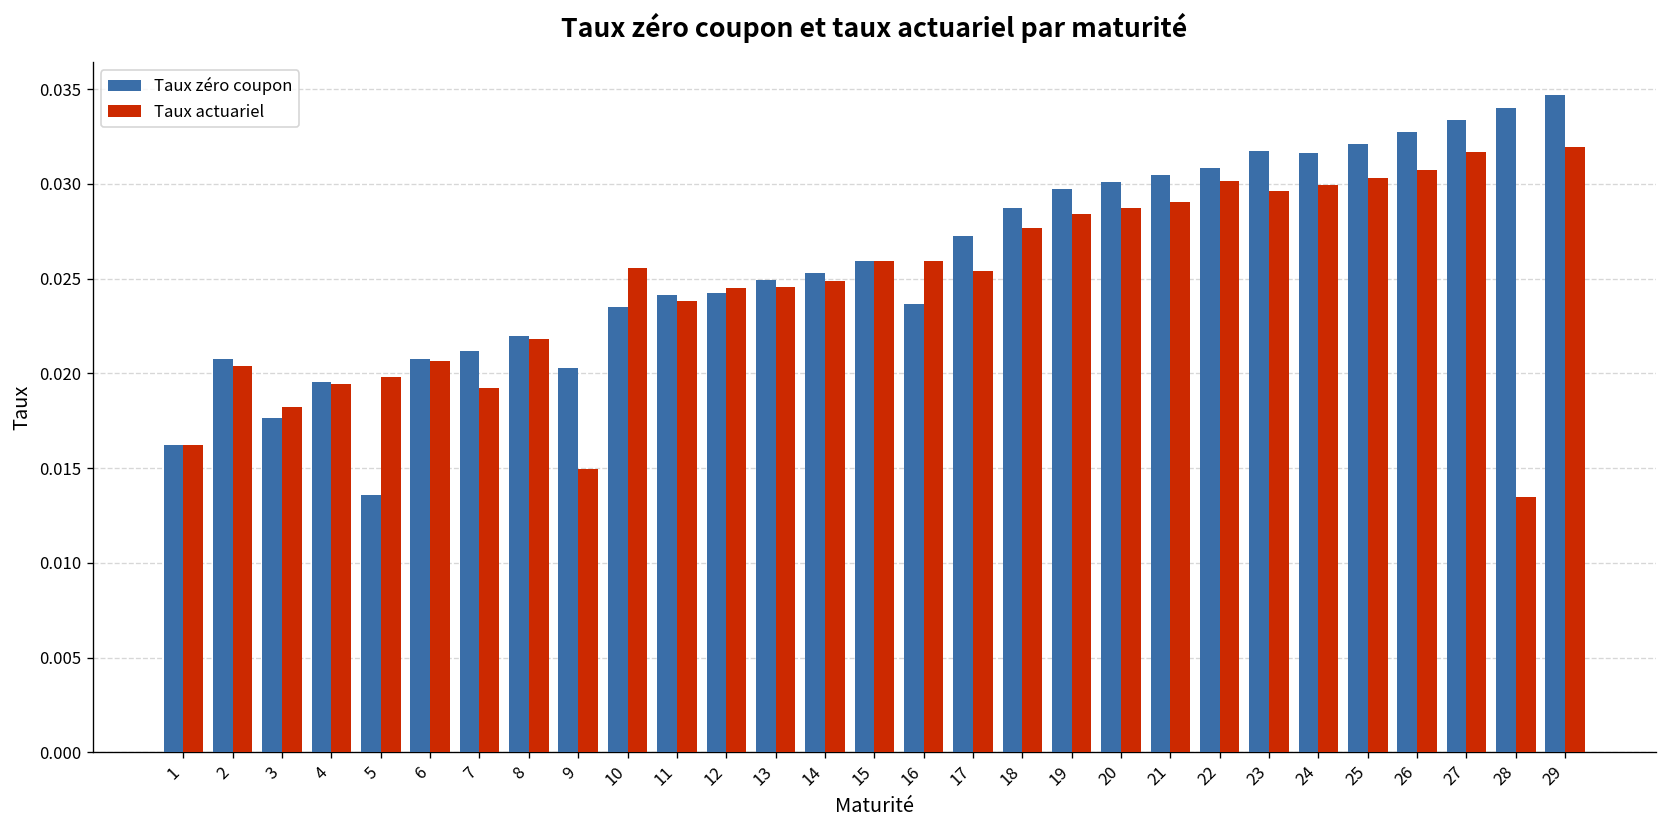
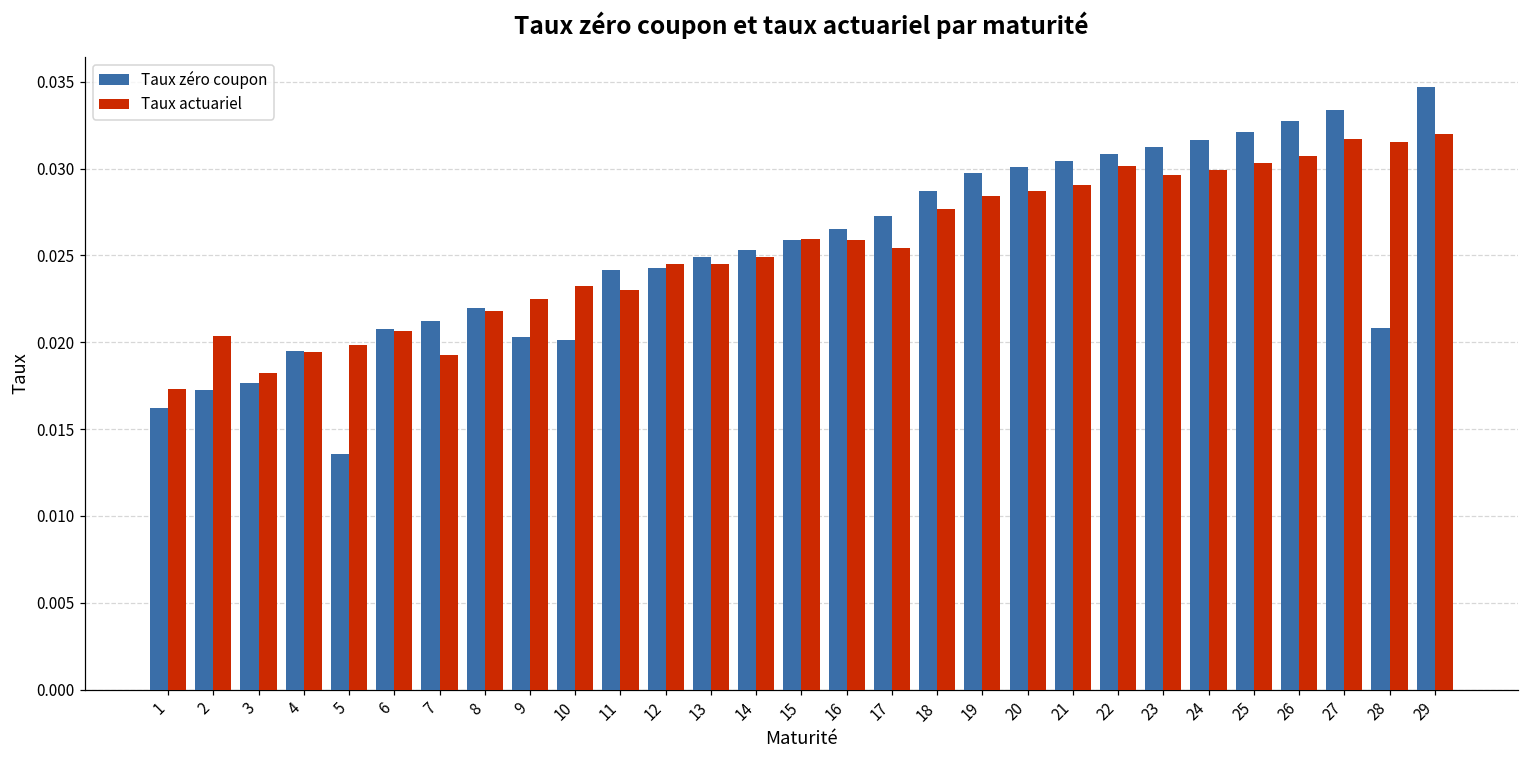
Taux actuariel, 1: 0.0162 -> 0.0173
Taux zéro coupon, 2: 0.0207 -> 0.0172
Taux actuariel, 9: 0.0150 -> 0.0225
Taux zéro coupon, 10: 0.0235 -> 0.0201
Taux actuariel, 10: 0.0256 -> 0.0232
Taux actuariel, 11: 0.0238 -> 0.0230
Taux zéro coupon, 16: 0.0237 -> 0.0265
Taux zéro coupon, 23: 0.0318 -> 0.0312
Taux zéro coupon, 28: 0.0340 -> 0.0208
Taux actuariel, 28: 0.0135 -> 0.0316
